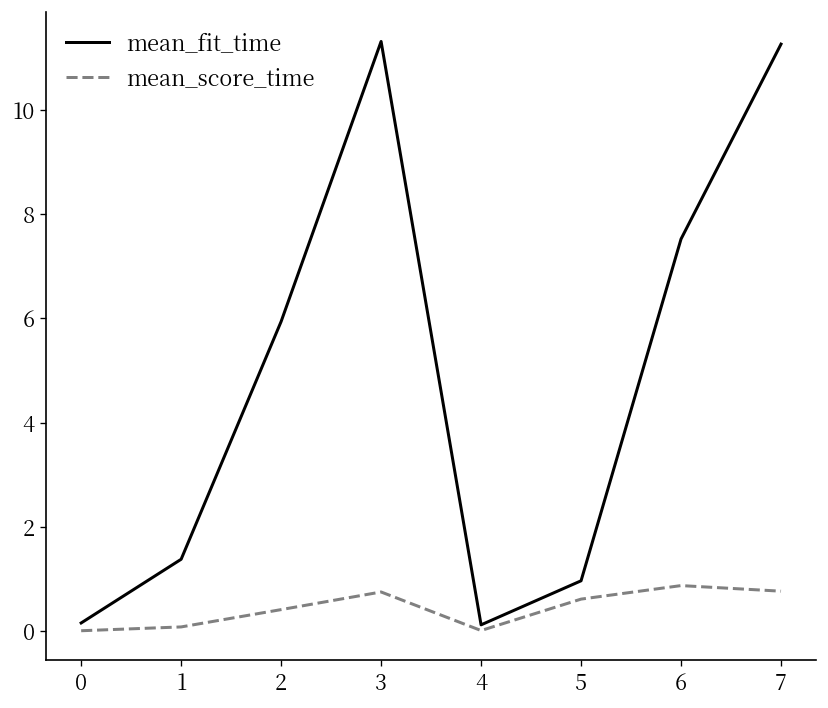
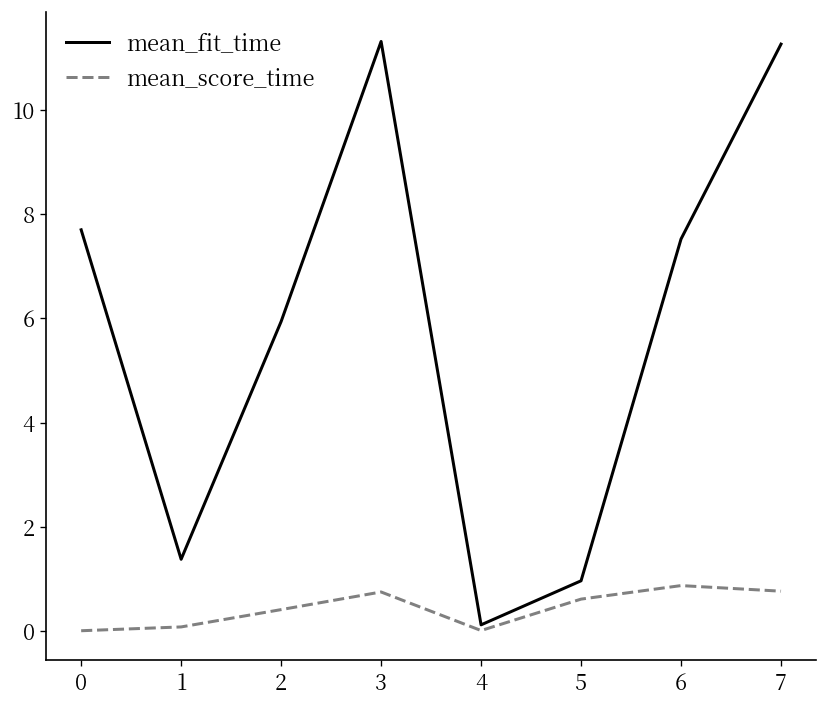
mean_fit_time, 0: 0.2 -> 7.7
